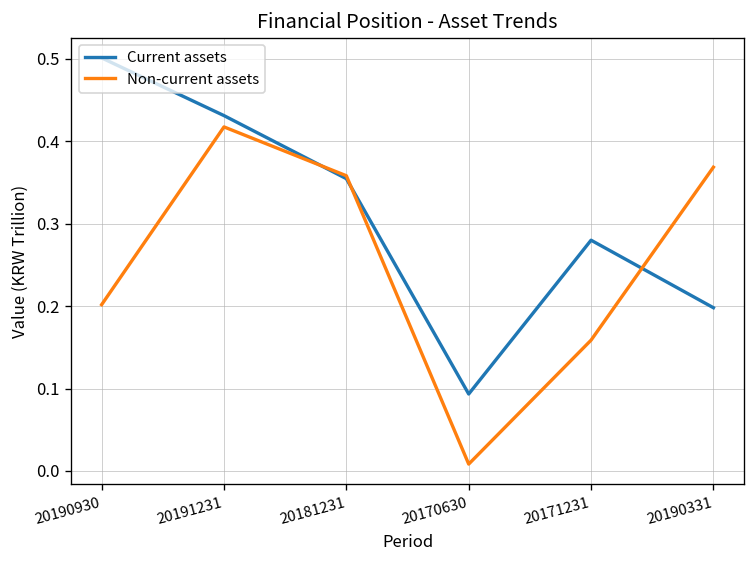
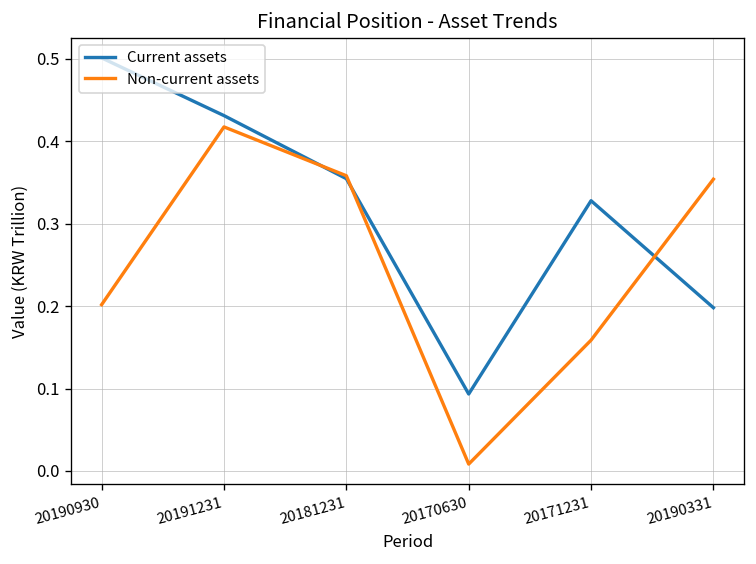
Current assets, 20171231: 0.28 -> 0.33
Non-current assets, 20190331: 0.37 -> 0.35
